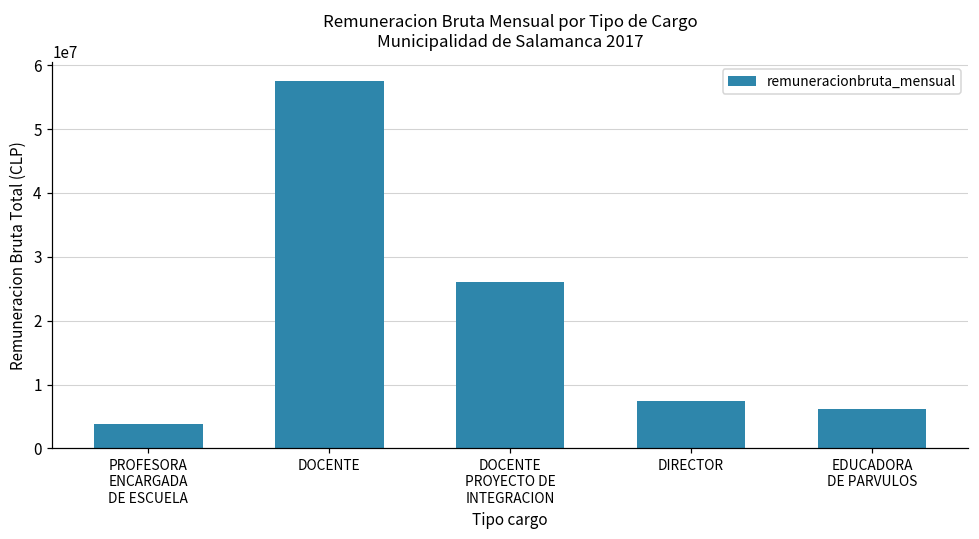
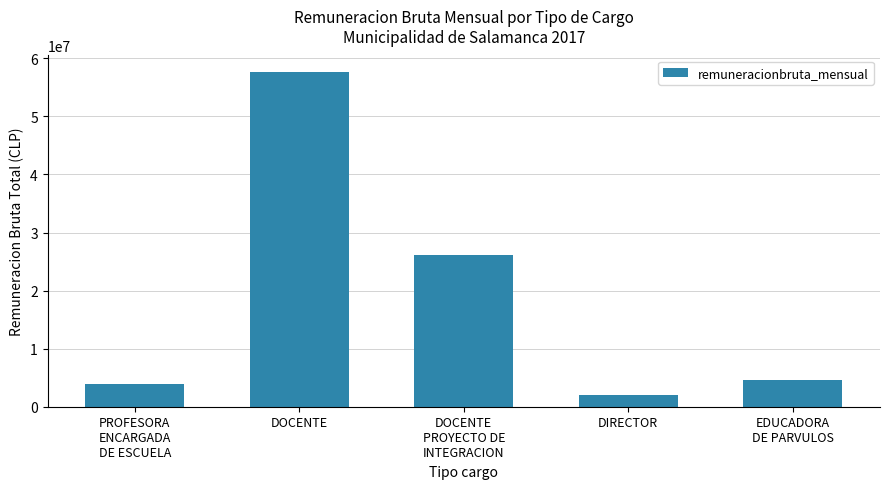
DIRECTOR: 7000000 -> 2000000
EDUCADORA DE PARVULOS: 6000000 -> 5000000
